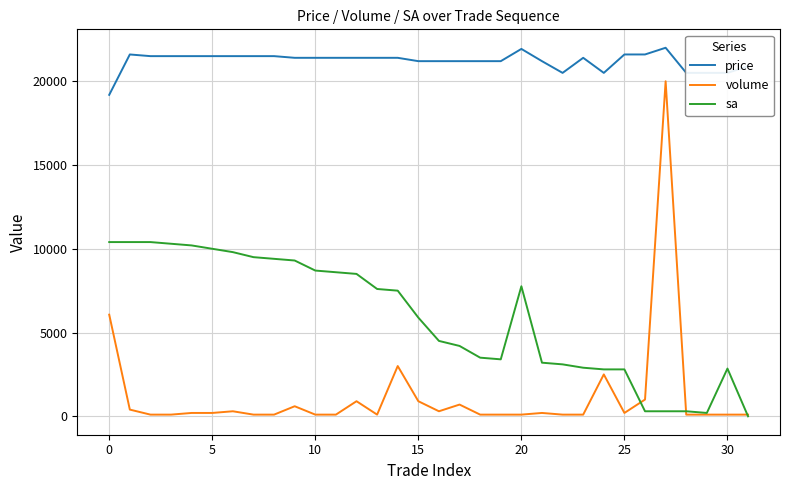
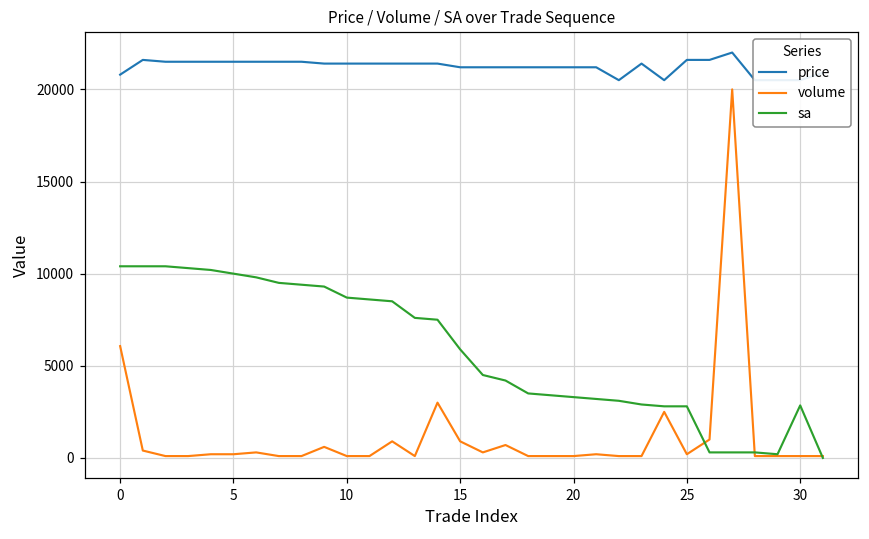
price, 0: 19200 -> 20800
price, 20: 21900 -> 21200
sa, 20: 7800 -> 3300
